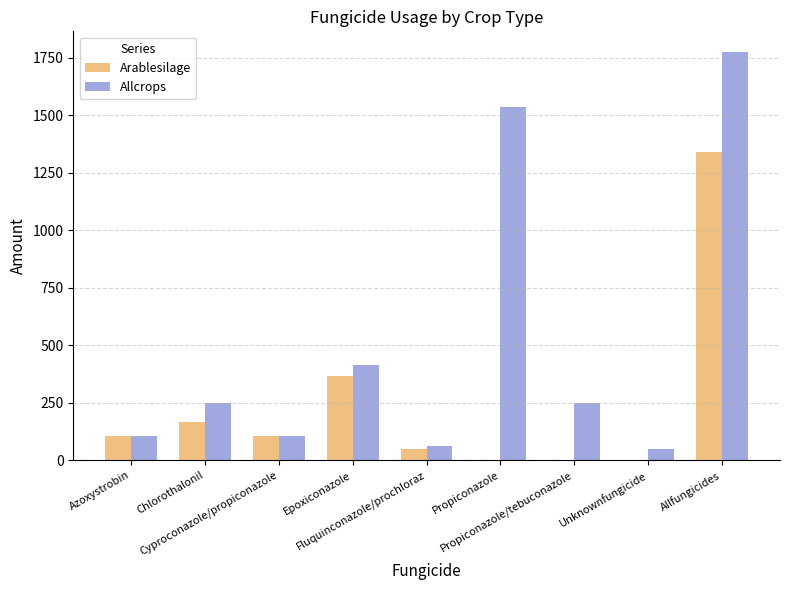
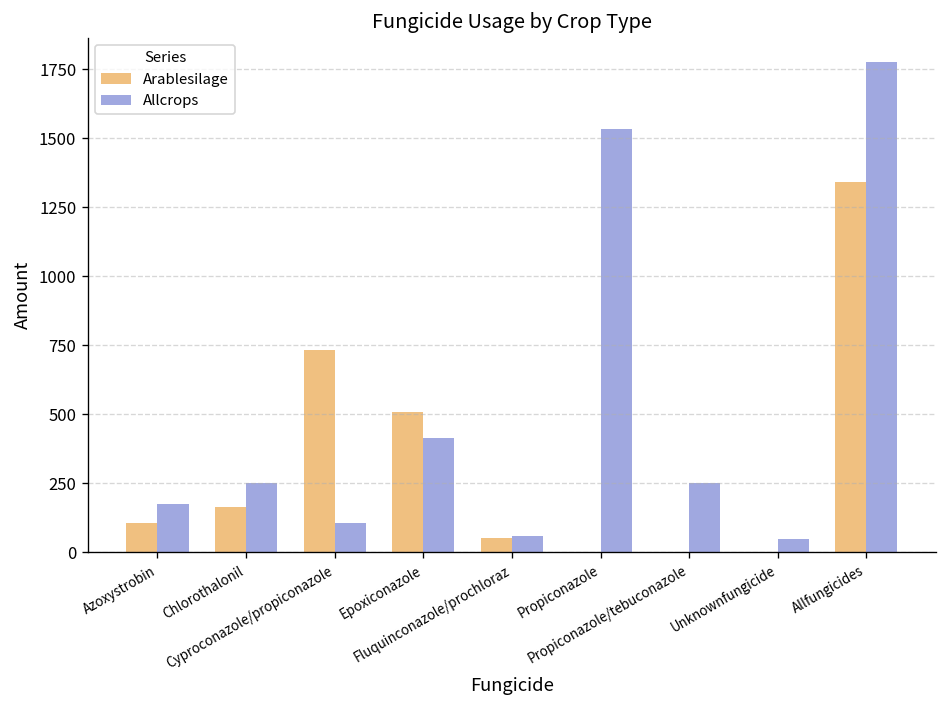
Allcrops, Azoxystrobin: 110 -> 180
Arablesilage, Cyproconazole/propiconazole: 110 -> 730
Arablesilage, Epoxiconazole: 370 -> 510
